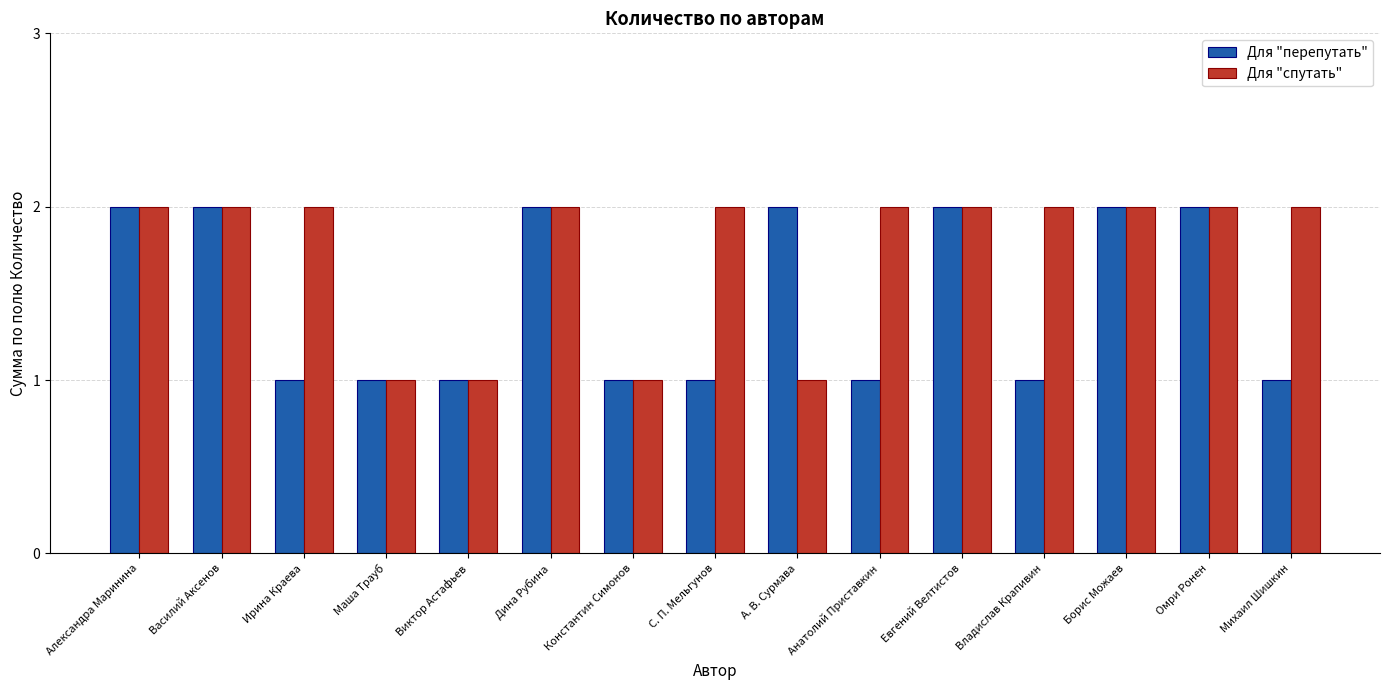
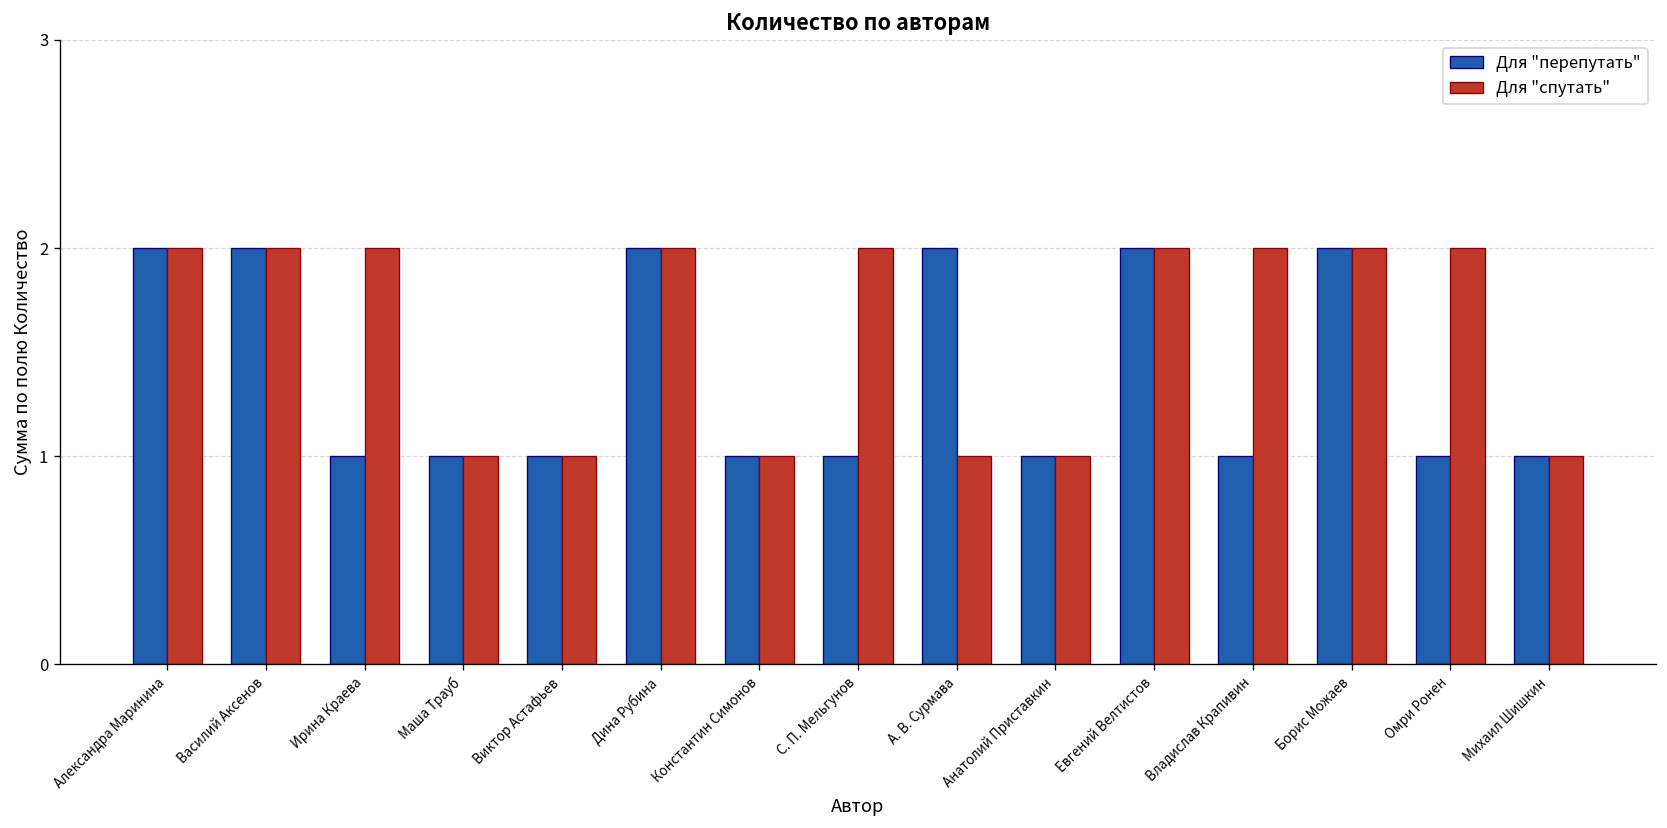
Для "спутать", Анатолий Приставкин: 2 -> 1
Для "перепутать", Омри Ронен: 2 -> 1
Для "спутать", Михаил Шишкин: 2 -> 1
